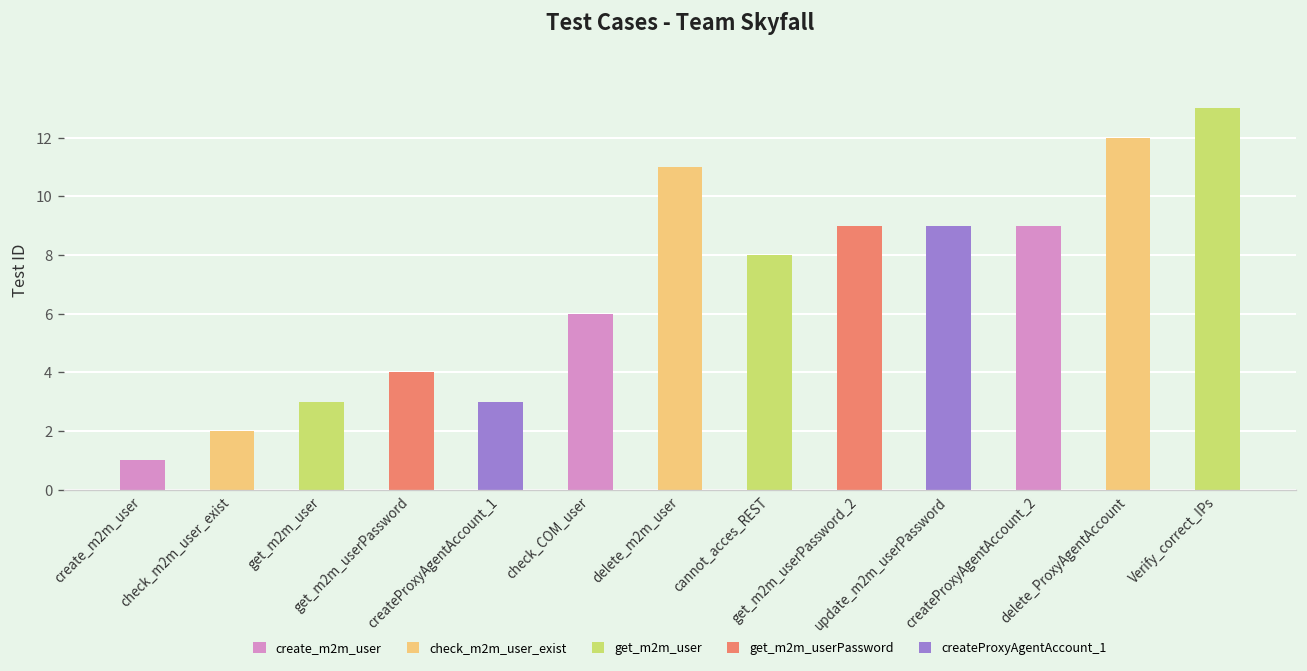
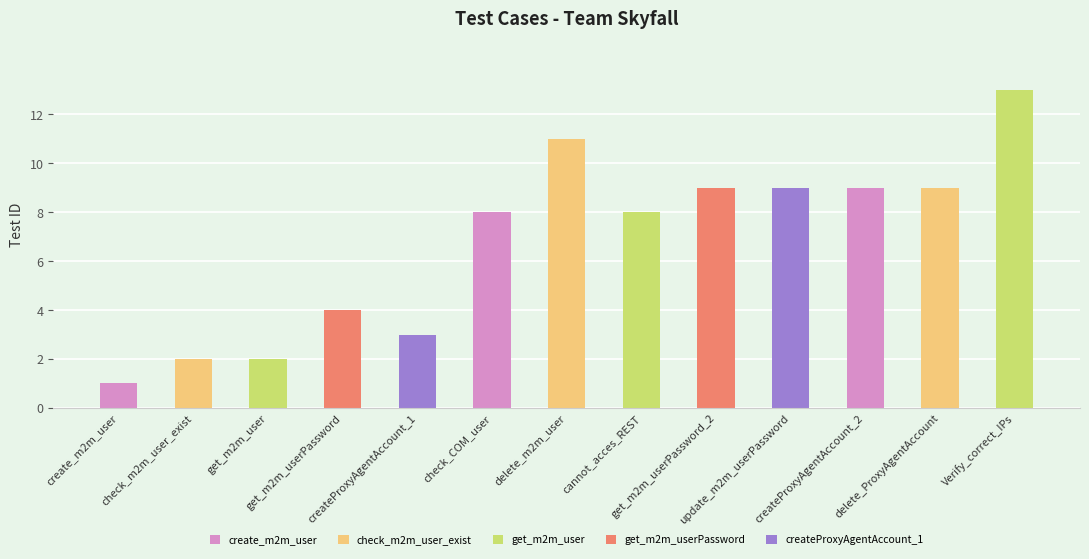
get_m2m_user: 3 -> 2
check_COM_user: 6 -> 8
delete_ProxyAgentAccount: 12 -> 9
